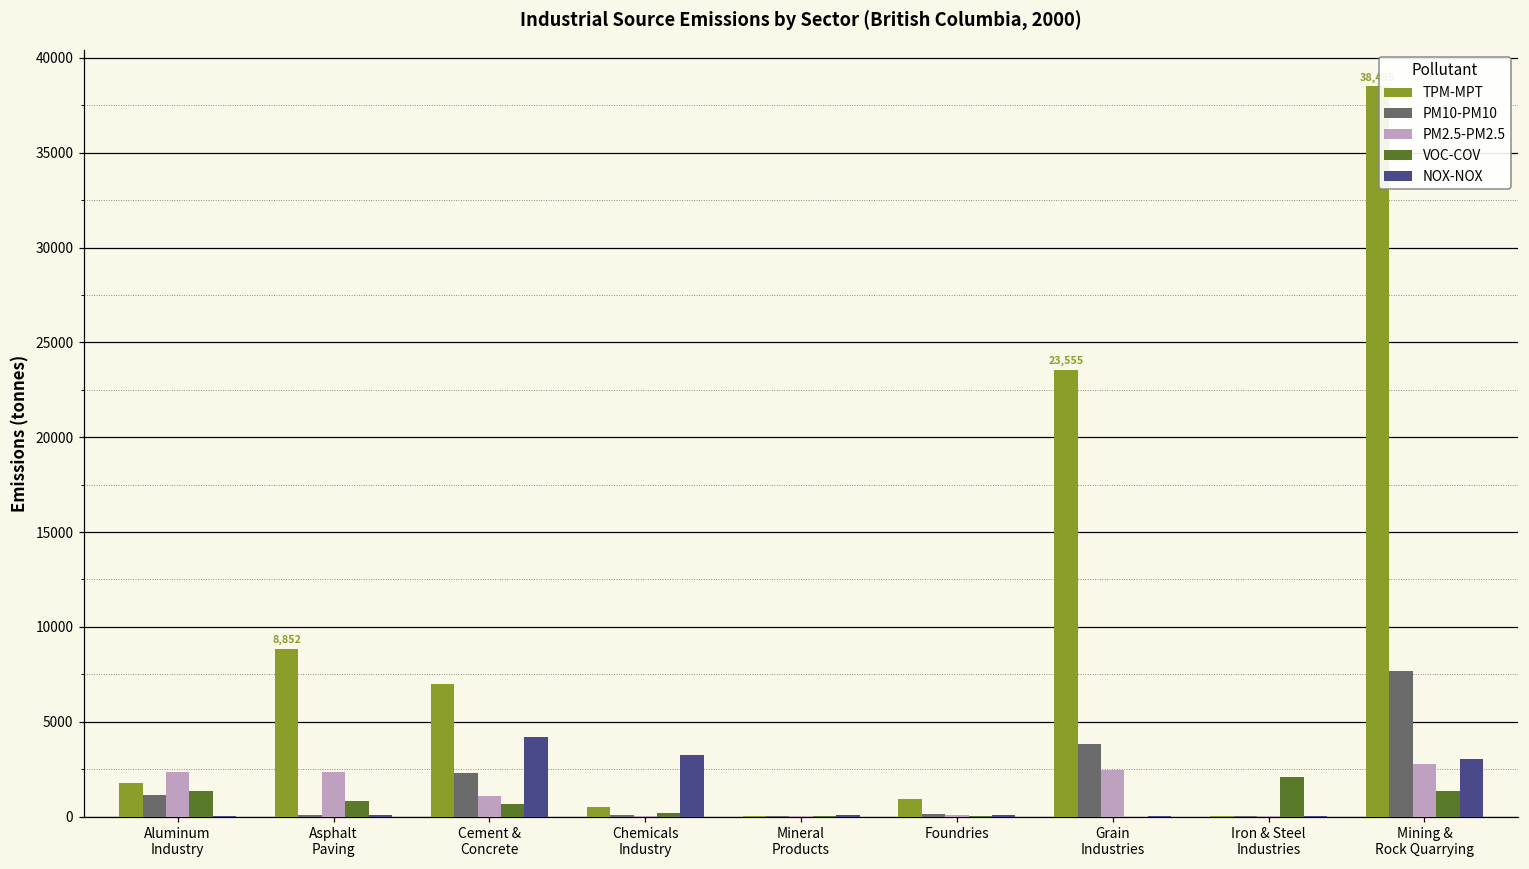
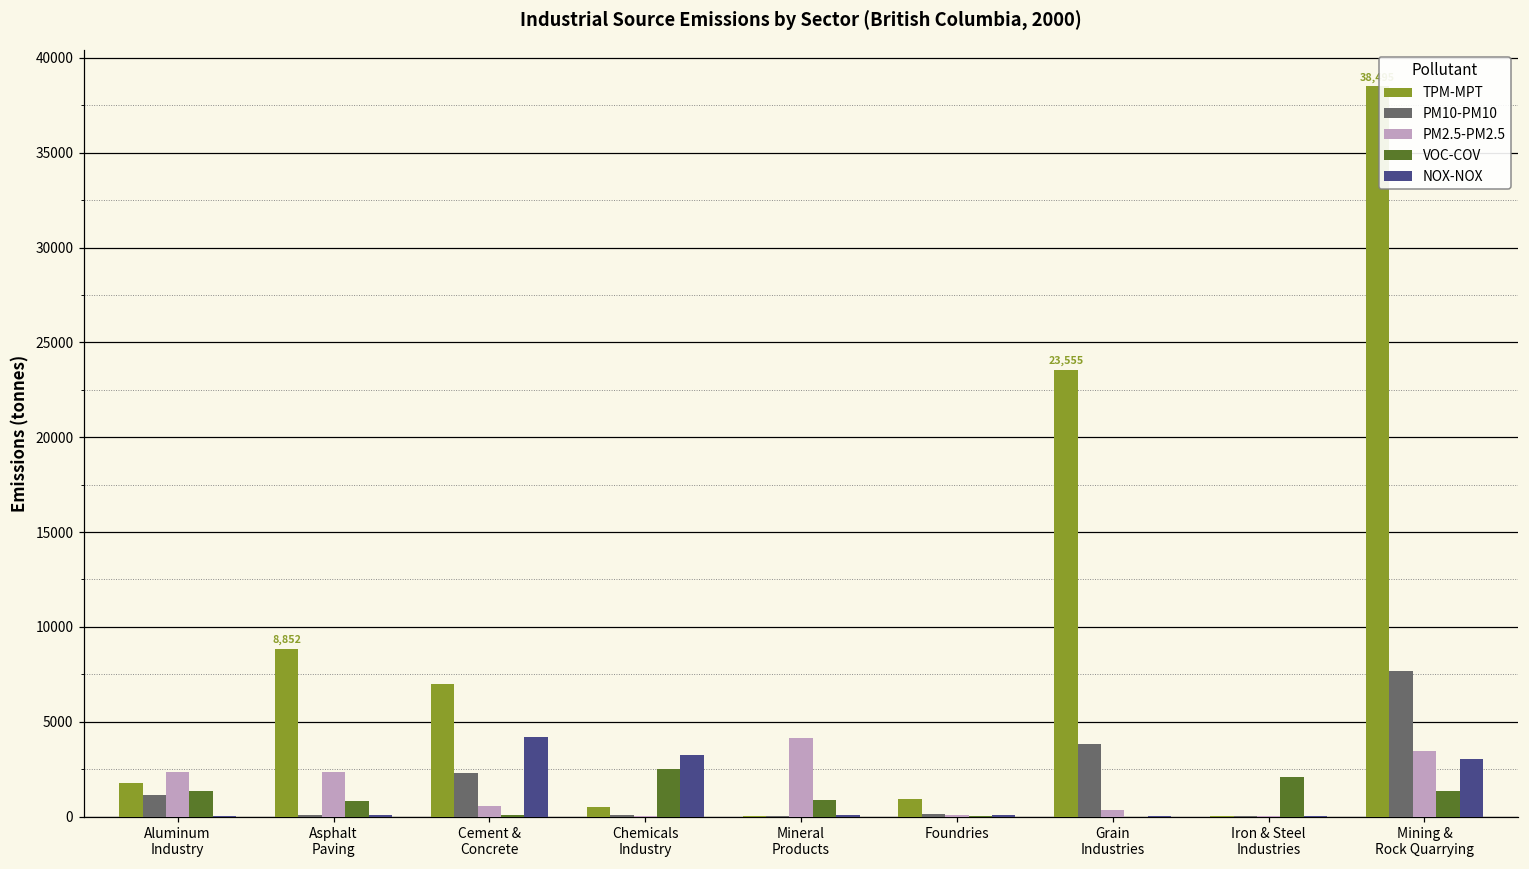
PM2.5-PM2.5, Cement & Concrete: 1100 -> 600
VOC-COV, Cement & Concrete: 700 -> 100
VOC-COV, Chemicals Industry: 200 -> 2500
PM2.5-PM2.5, Mineral Products: 0 -> 4100
VOC-COV, Mineral Products: 0 -> 900
PM2.5-PM2.5, Grain Industries: 2400 -> 300
PM2.5-PM2.5, Mining & Rock Quarrying: 2800 -> 3500
